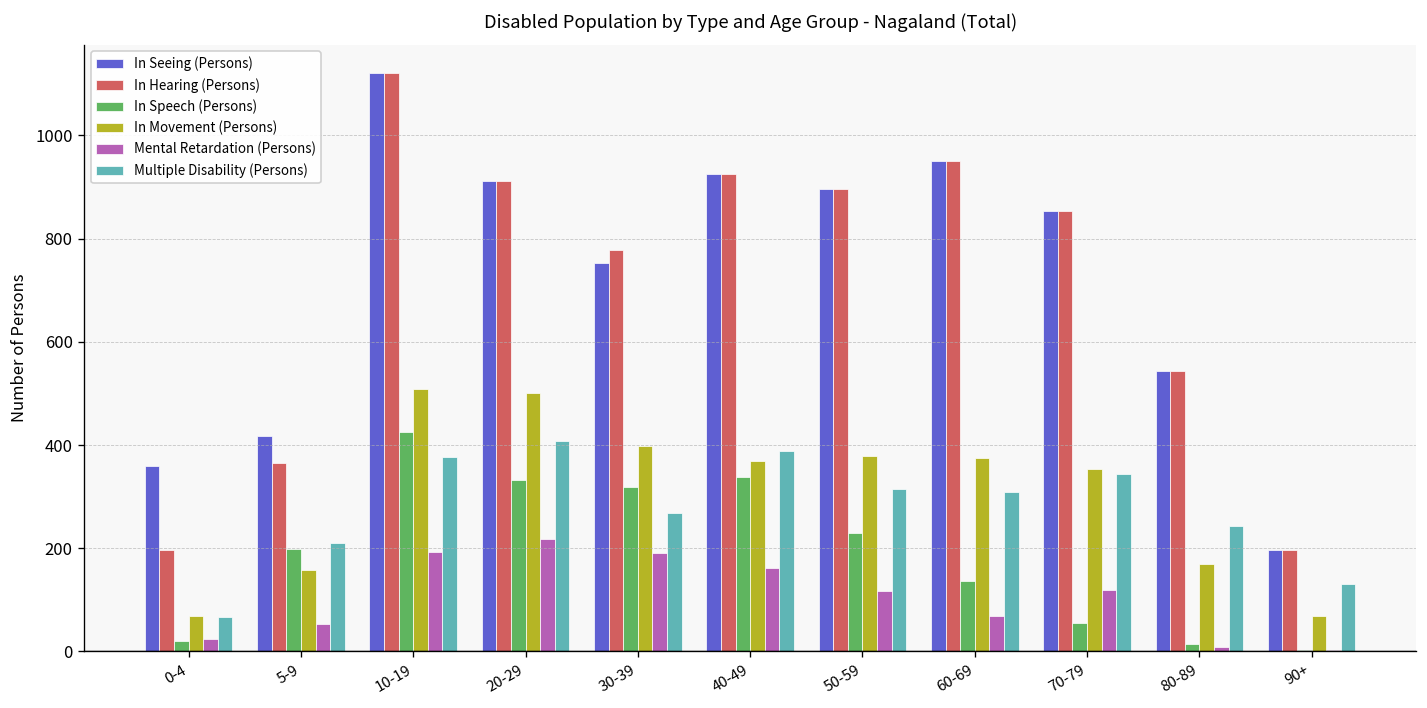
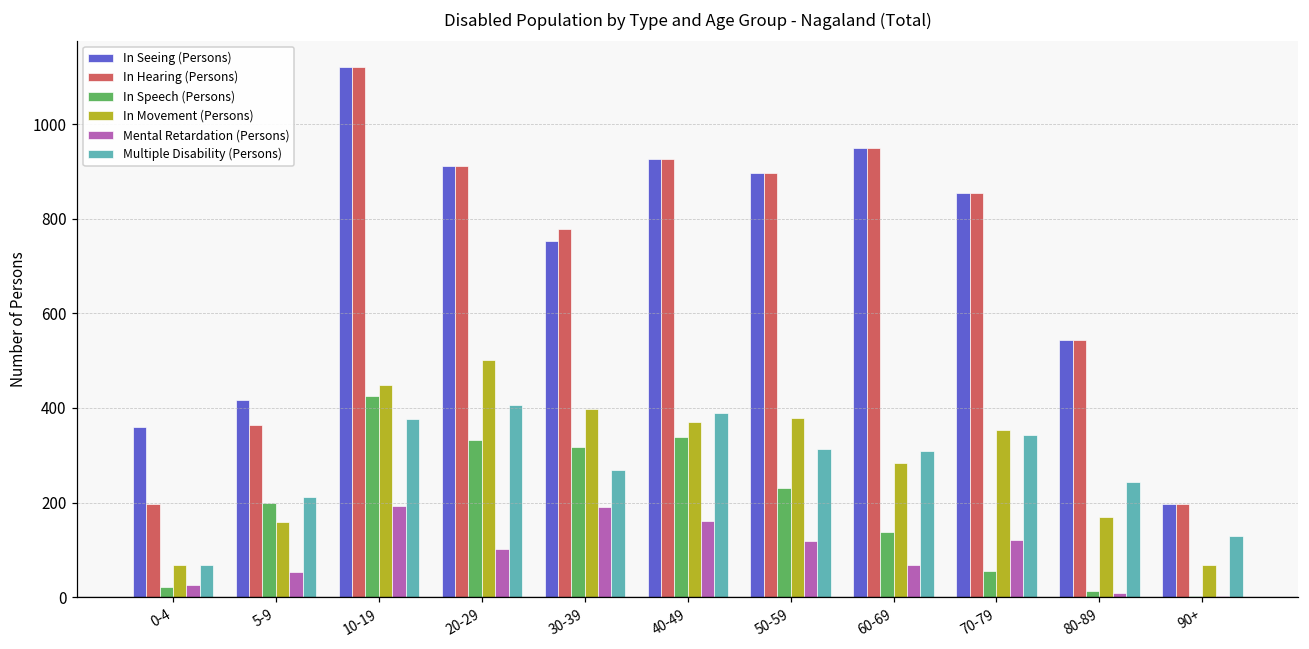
In Movement (Persons), 10-19: 510 -> 450
Mental Retardation (Persons), 20-29: 220 -> 100
In Movement (Persons), 60-69: 380 -> 280
